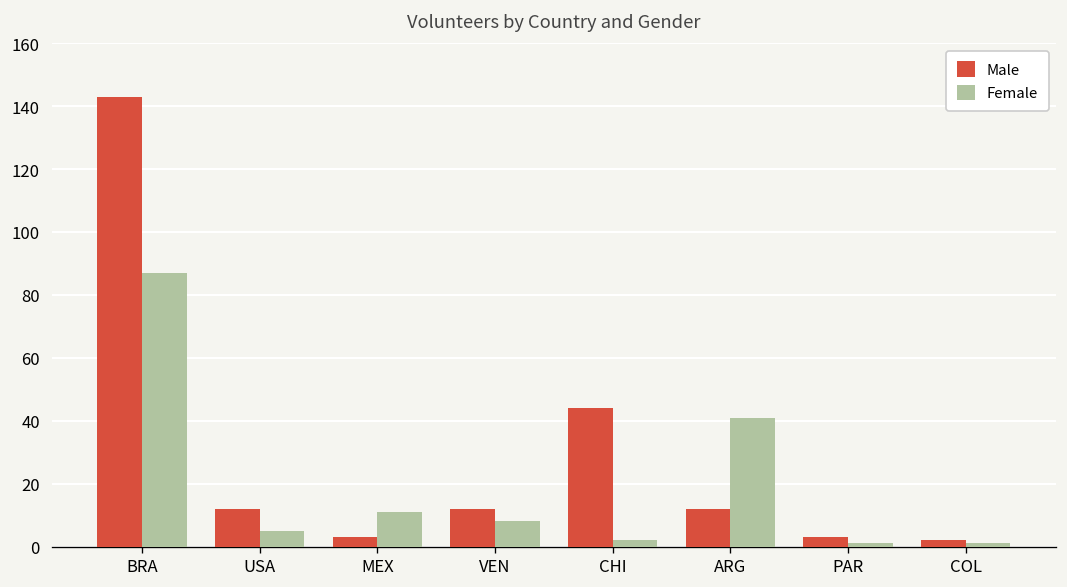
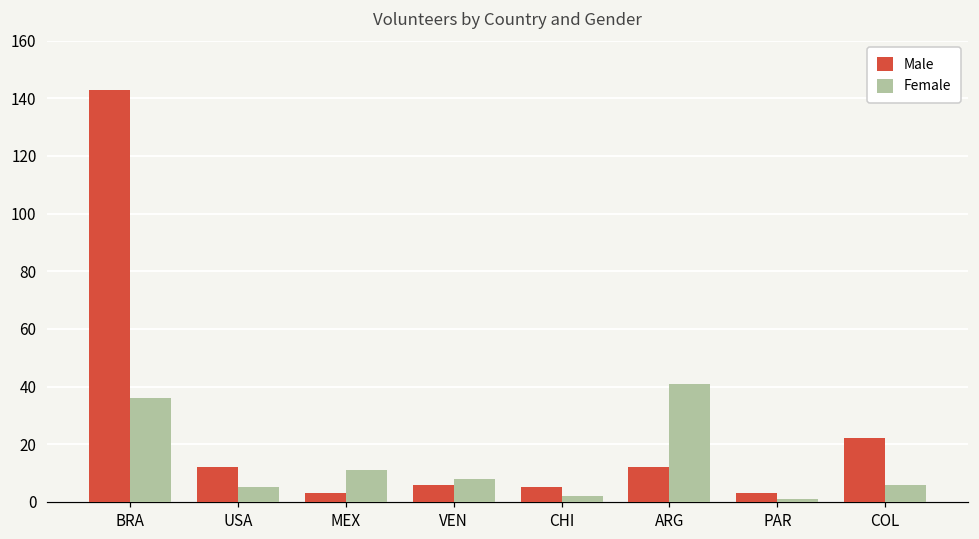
Female, BRA: 87 -> 36
Male, VEN: 12 -> 6
Male, CHI: 44 -> 5
Male, COL: 2 -> 22
Female, COL: 1 -> 6
